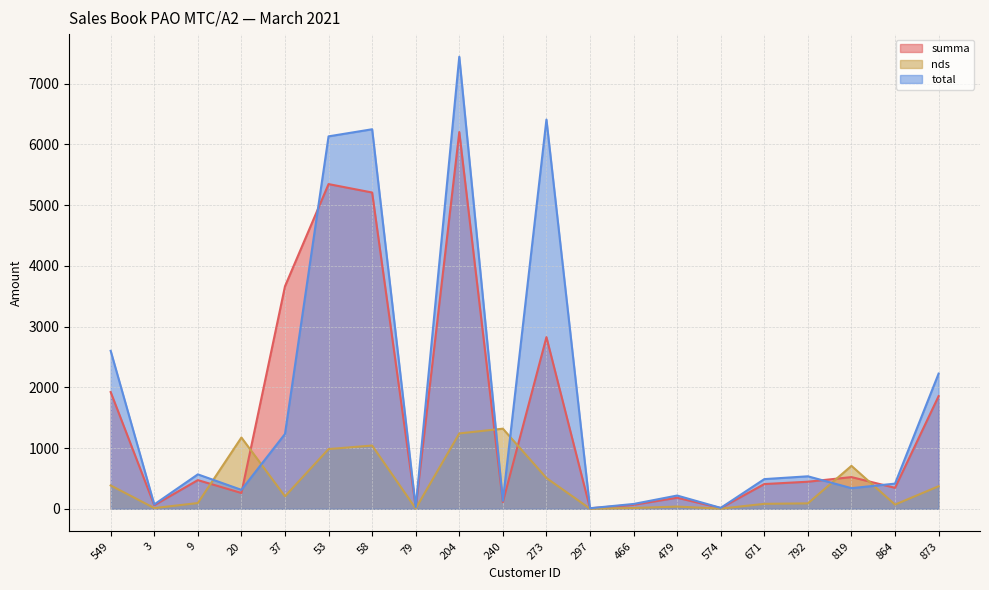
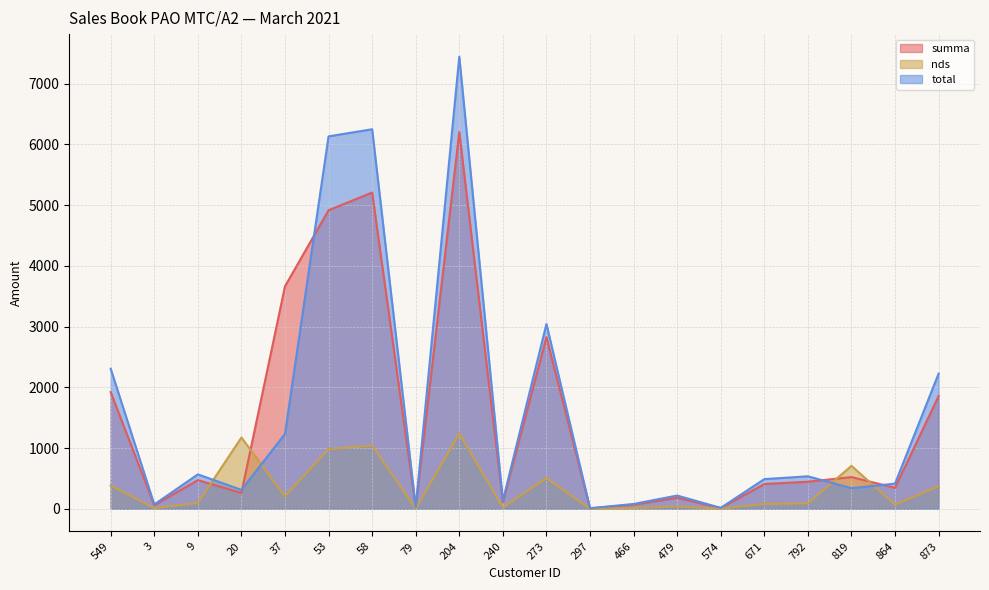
total, 549: 2600 -> 2300
summa, 53: 5300 -> 4900
nds, 240: 1300 -> 0
total, 273: 6400 -> 3000
